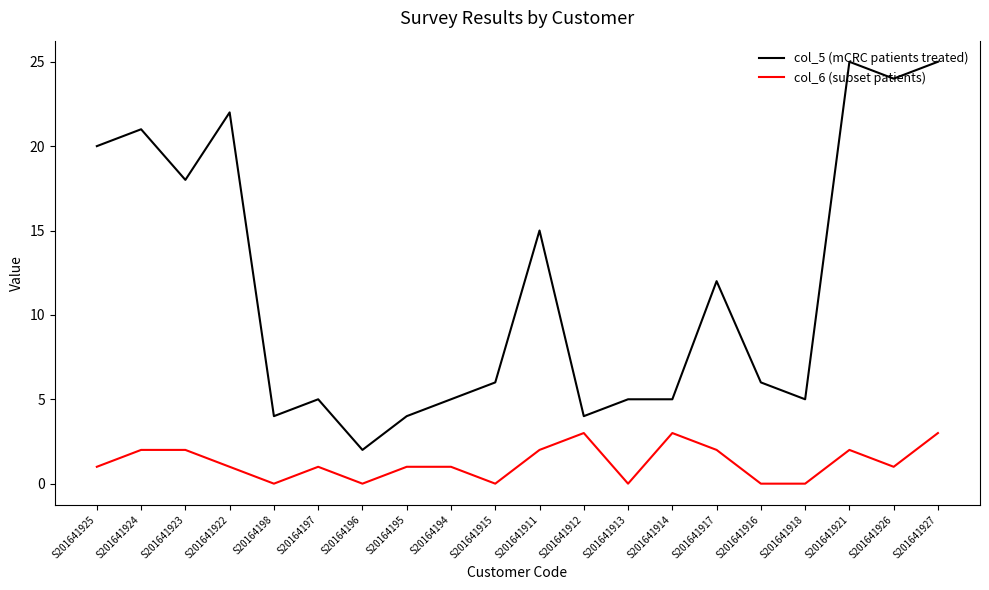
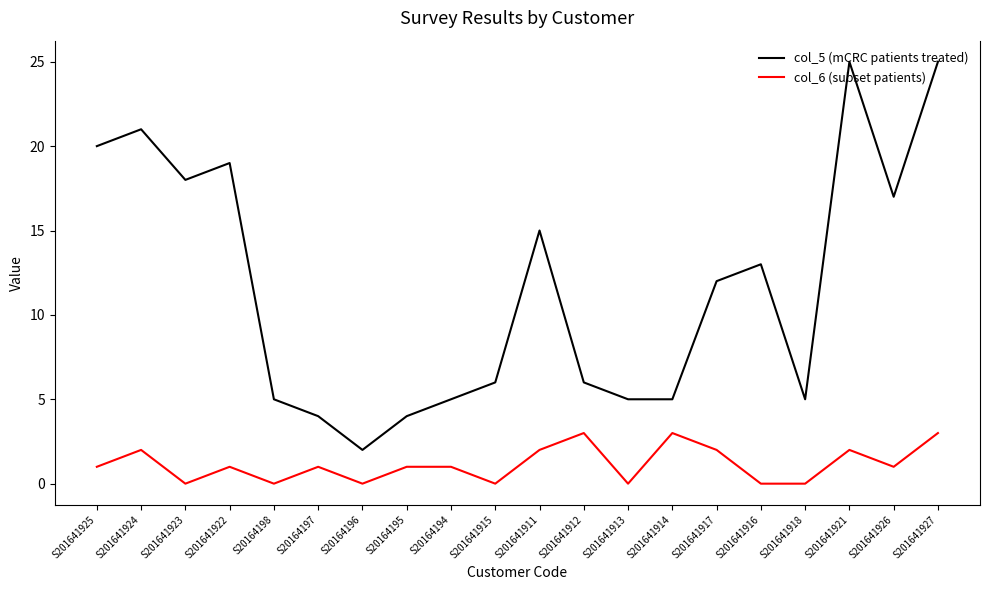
col_6 (subset patients), S201641923: 2 -> 0
col_5 (mCRC patients treated), S201641922: 22 -> 19
col_5 (mCRC patients treated), S20164198: 4 -> 5
col_5 (mCRC patients treated), S20164197: 5 -> 4
col_5 (mCRC patients treated), S201641912: 4 -> 6
col_5 (mCRC patients treated), S201641916: 6 -> 13
col_5 (mCRC patients treated), S201641926: 24 -> 17
